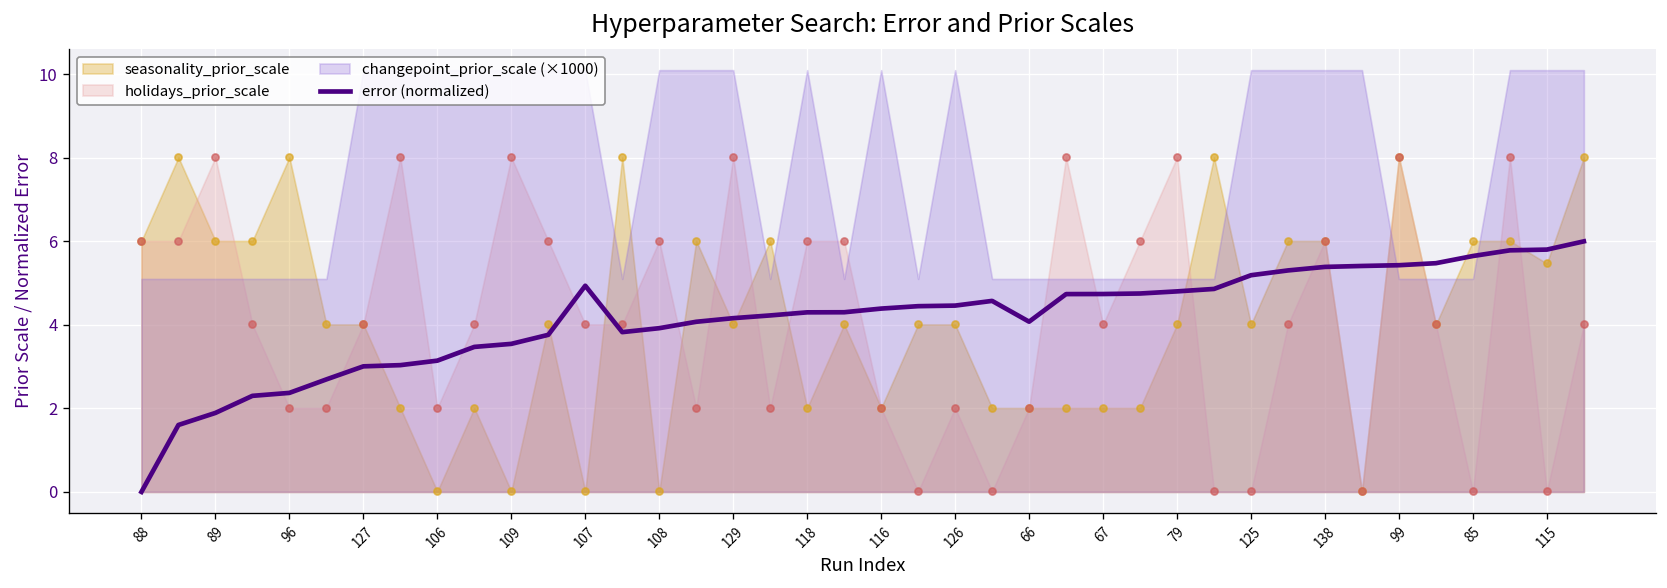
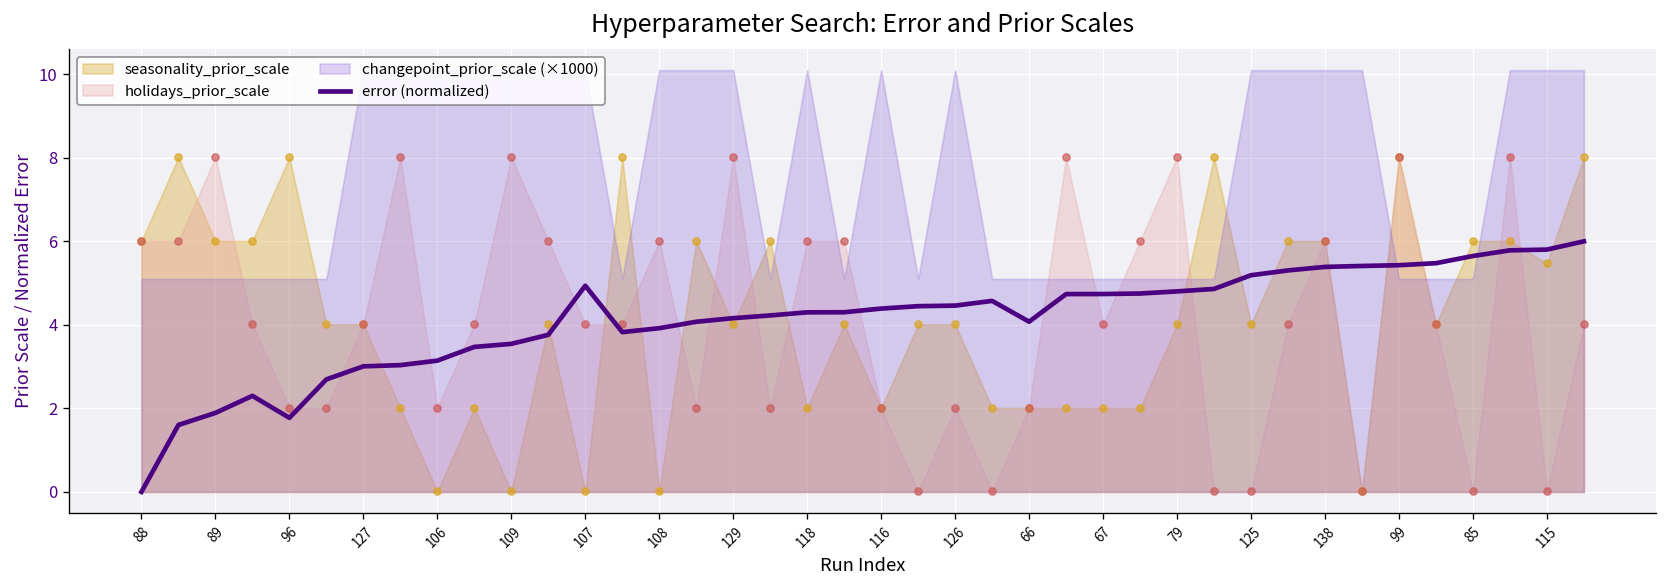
error (normalized), 96: 2.4 -> 1.8
